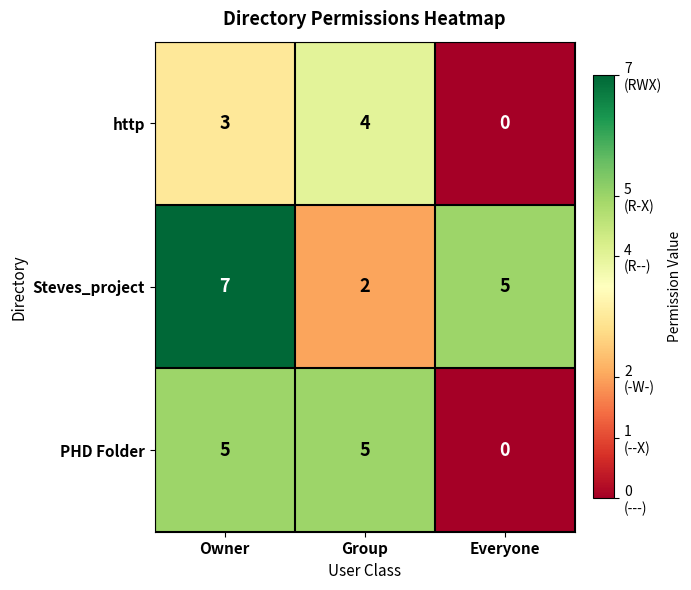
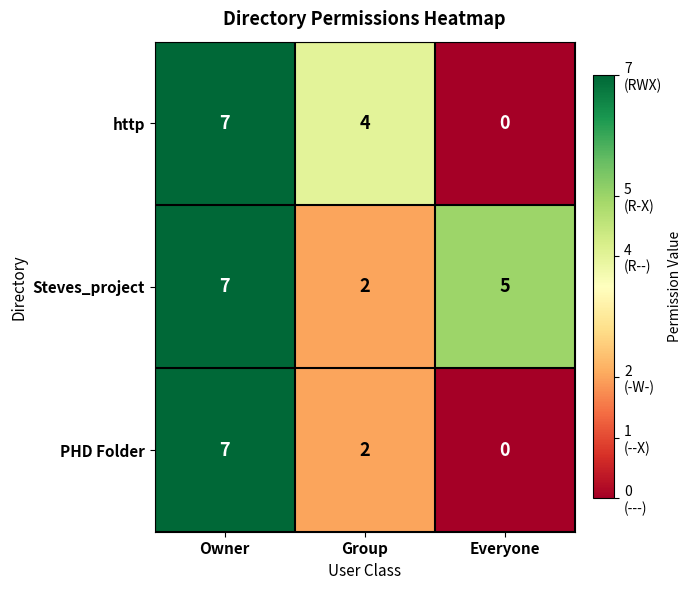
http, Owner: 3 -> 7
PHD Folder, Owner: 5 -> 7
PHD Folder, Group: 5 -> 2
